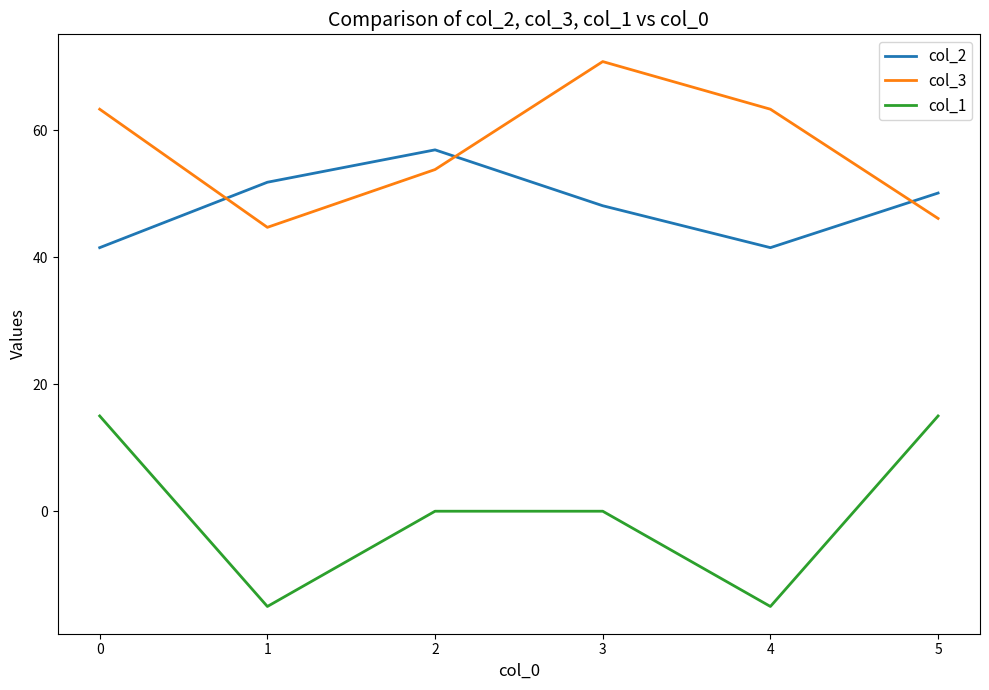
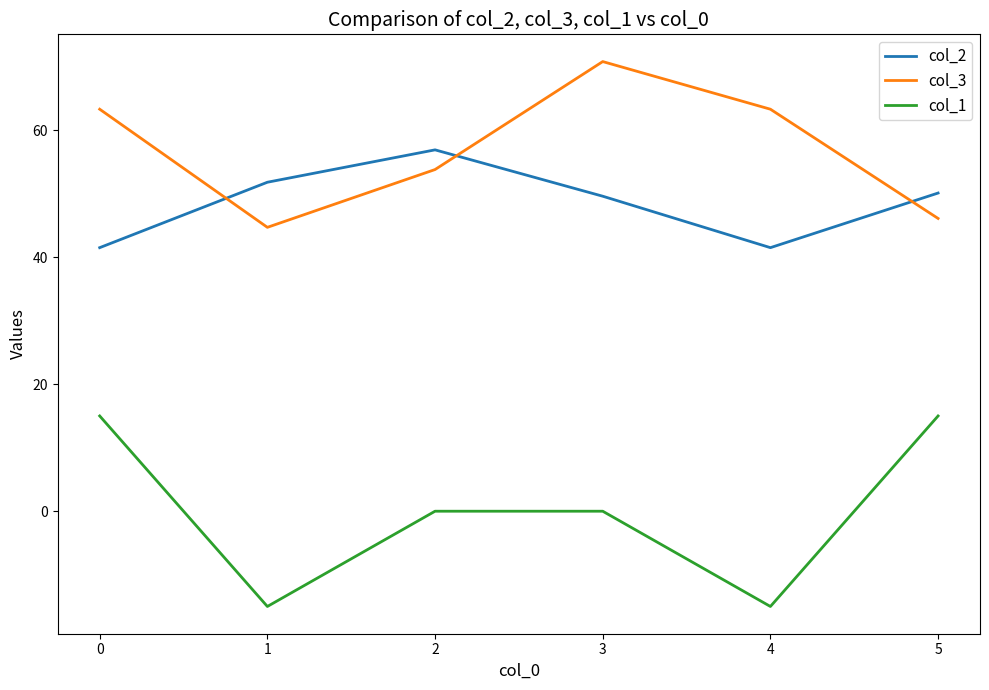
col_2, 3: 48 -> 50
